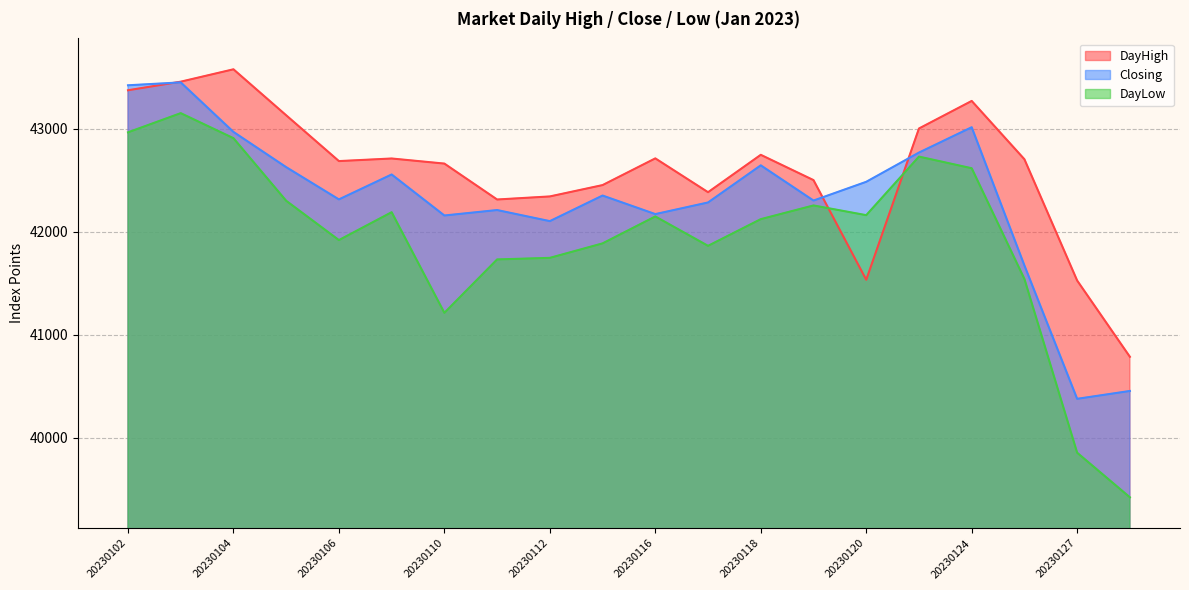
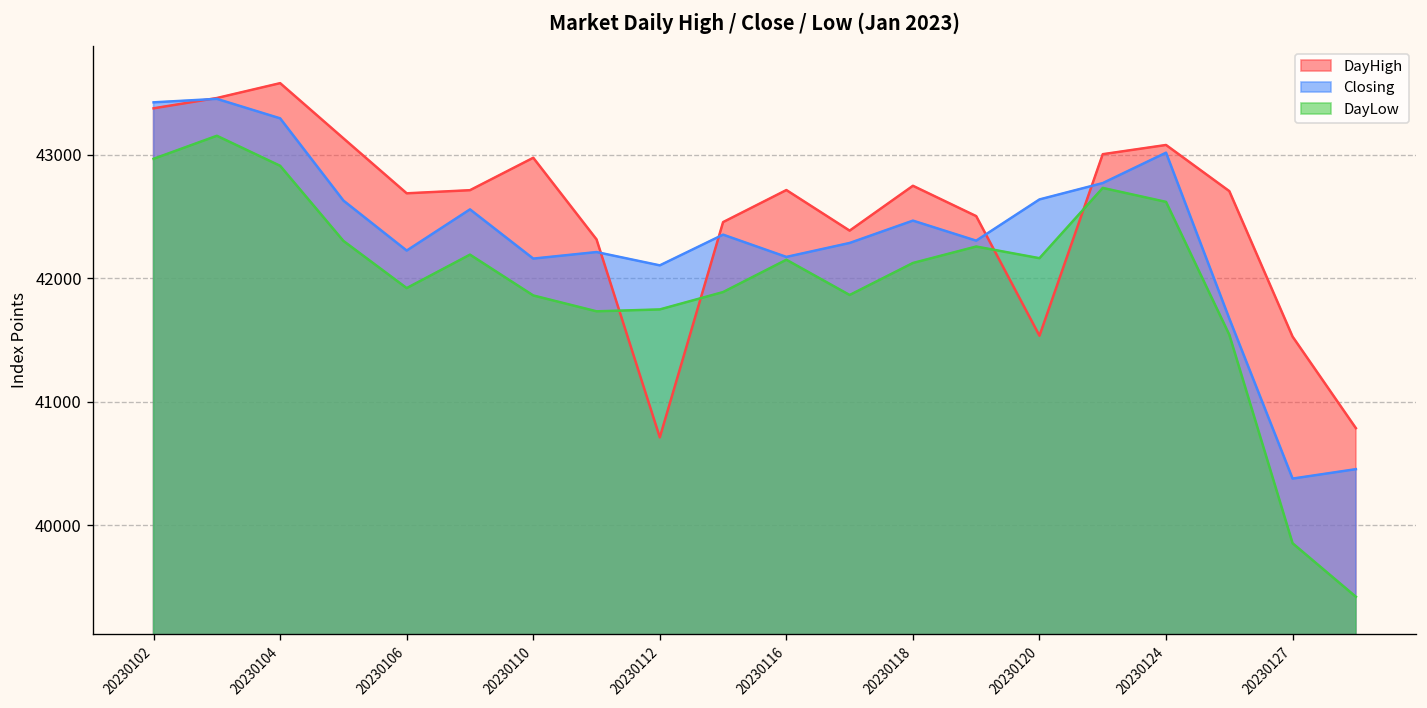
Closing, 20230104: 42970 -> 43290
Closing, 20230106: 42310 -> 42220
DayHigh, 20230110: 42660 -> 42970
DayLow, 20230110: 41210 -> 41860
DayHigh, 20230112: 42340 -> 40710
Closing, 20230118: 42640 -> 42460
Closing, 20230120: 42480 -> 42640
DayHigh, 20230124: 43270 -> 43080
